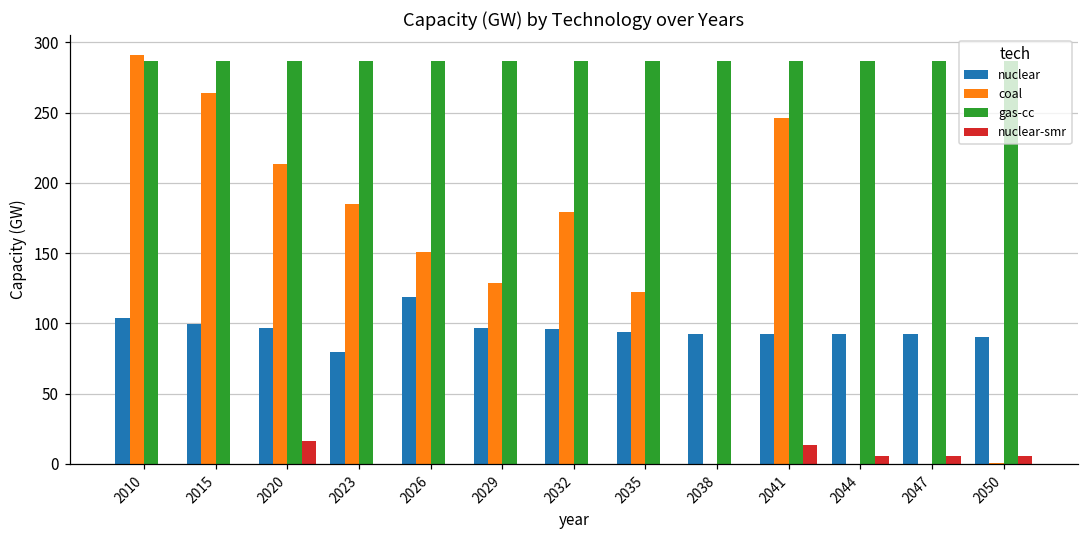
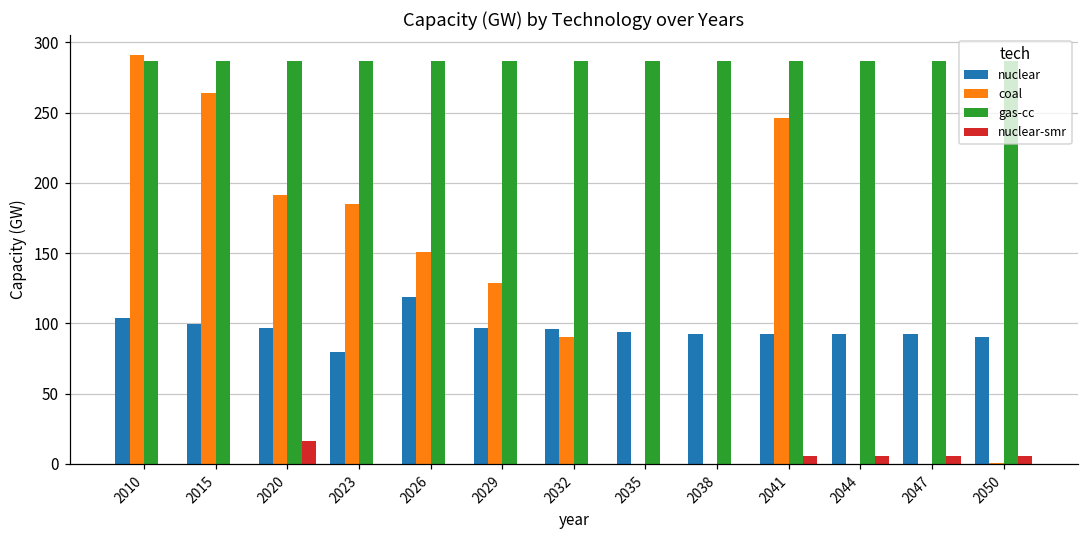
coal, 2020: 213 -> 192
coal, 2032: 179 -> 90
coal, 2035: 122 -> 0
nuclear-smr, 2041: 13 -> 6
